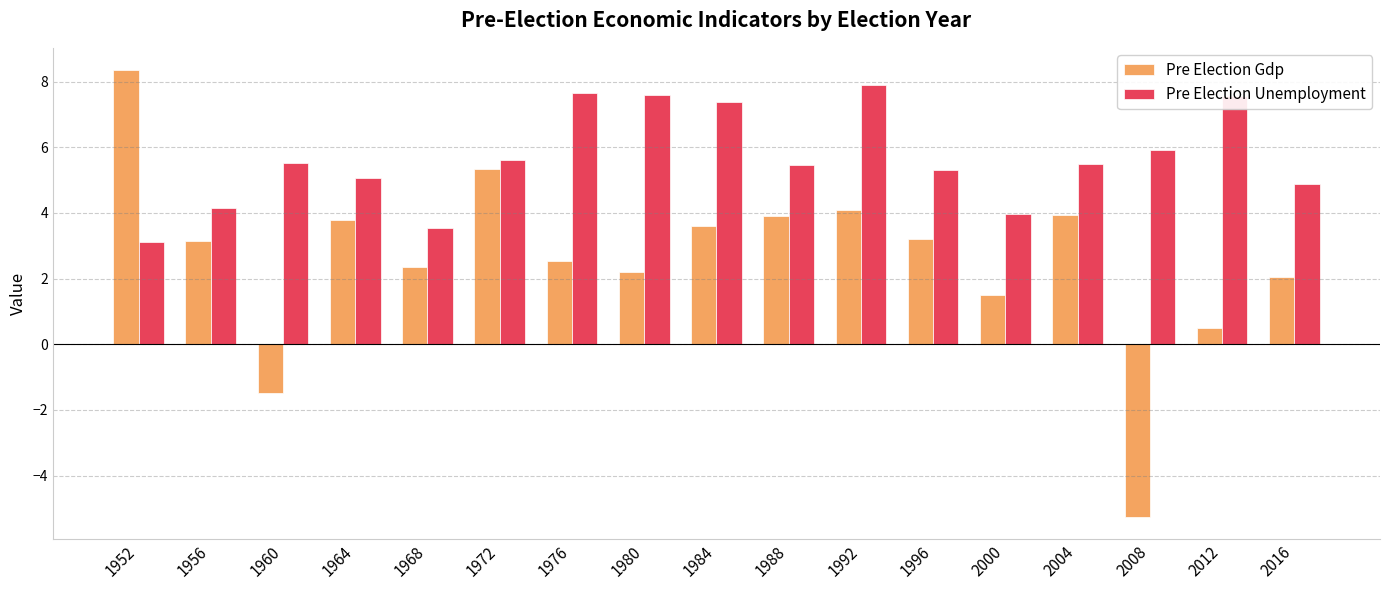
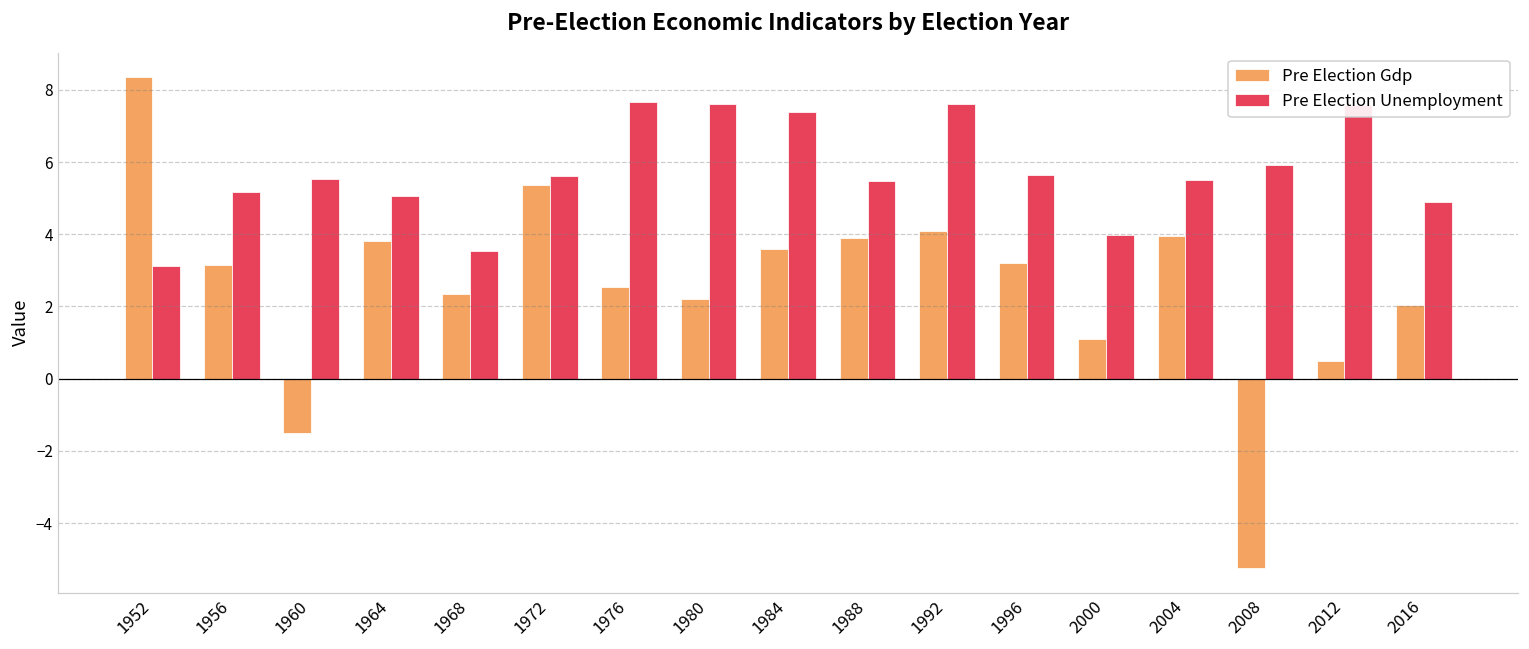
Pre Election Unemployment, 1956: 4.2 -> 5.2
Pre Election Unemployment, 1992: 7.9 -> 7.6
Pre Election Unemployment, 1996: 5.3 -> 5.6
Pre Election Gdp, 2000: 1.5 -> 1.1
